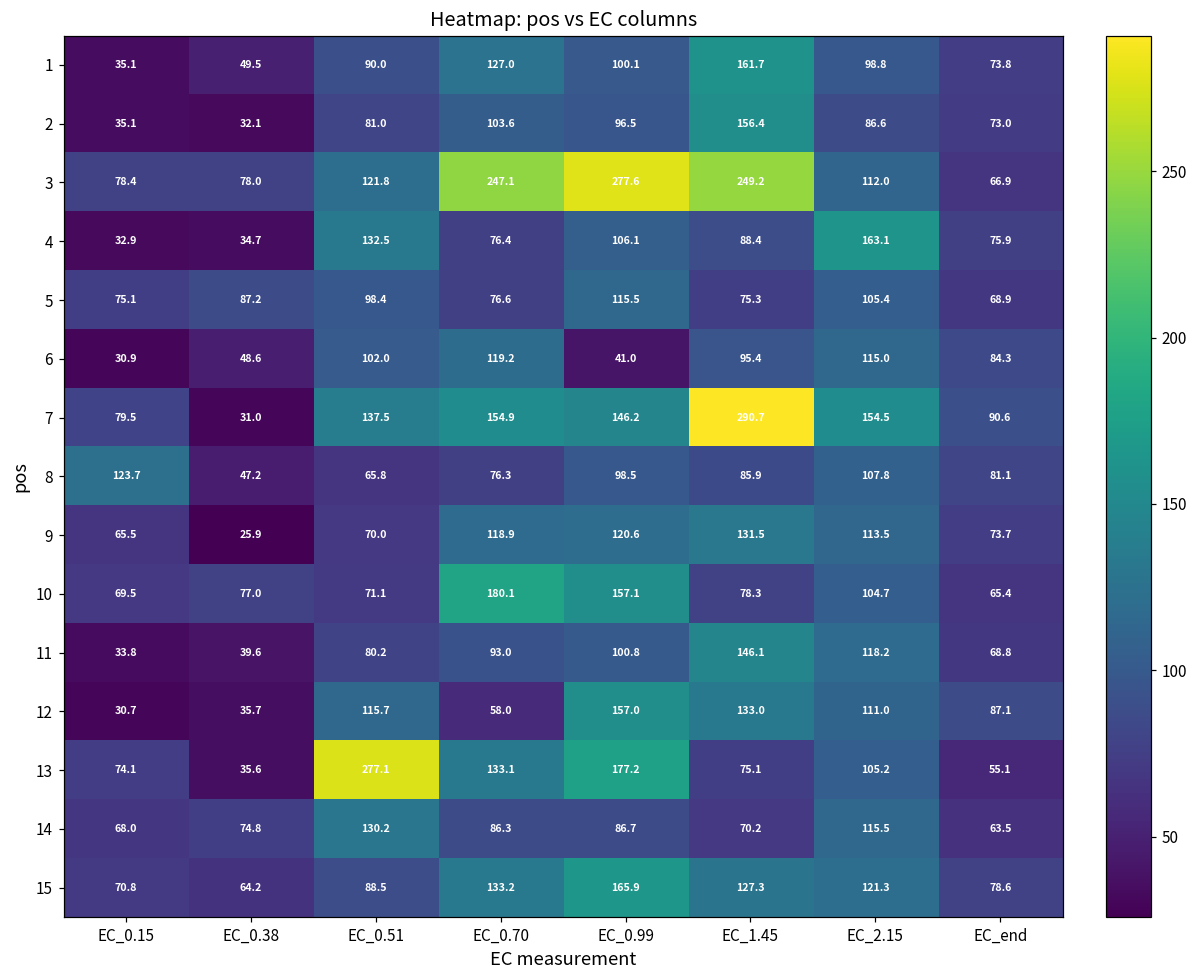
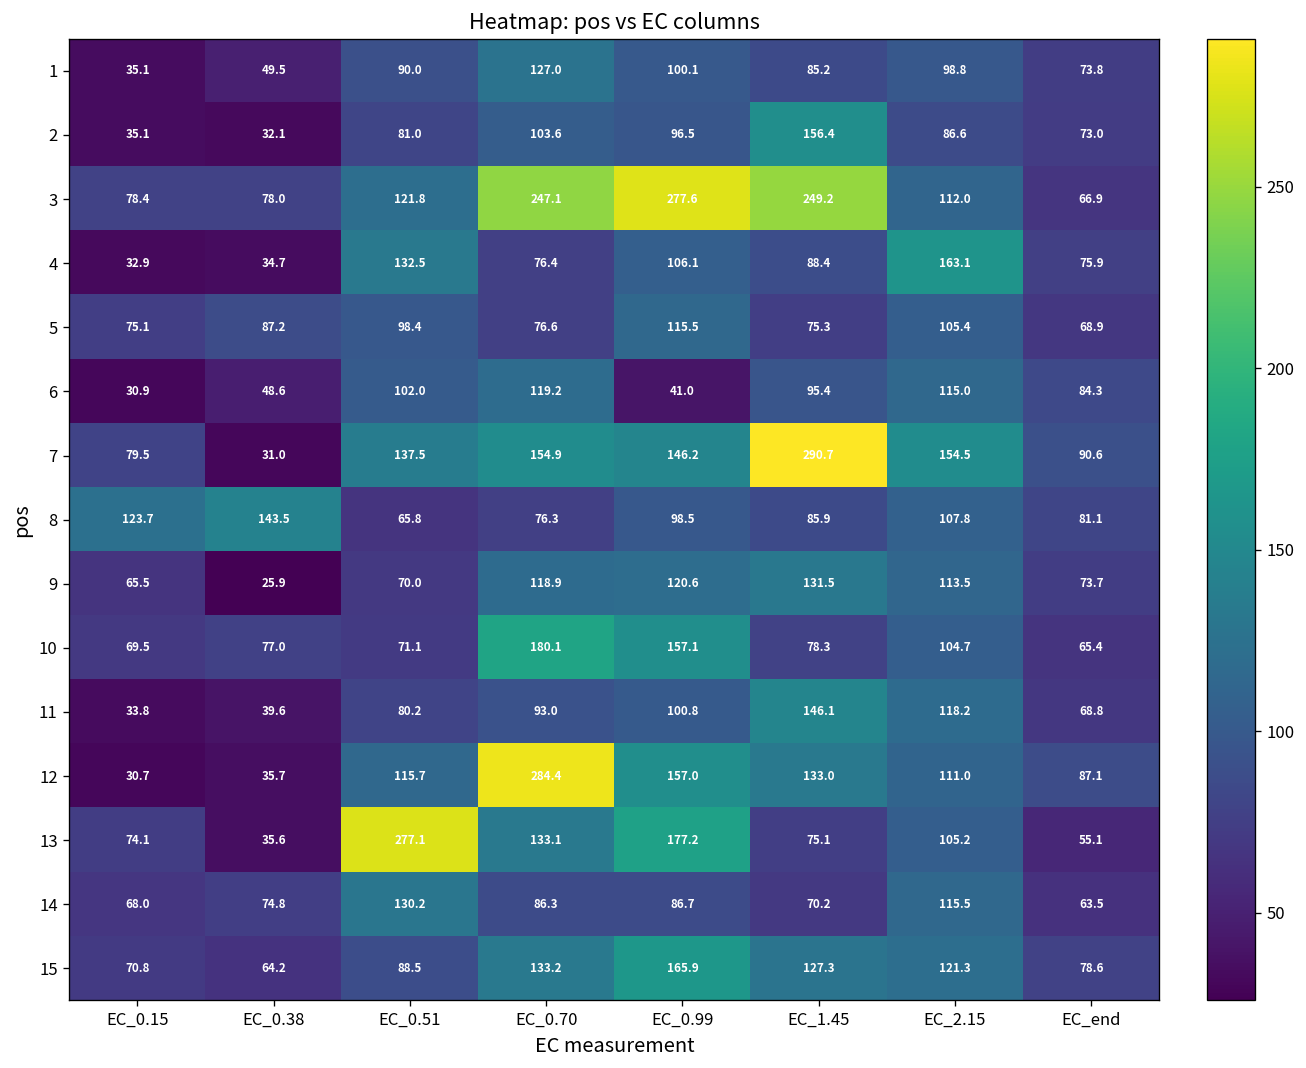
1, EC_1.45: 161.7 -> 85.2
8, EC_0.38: 47.2 -> 143.5
12, EC_0.70: 58.0 -> 284.4
